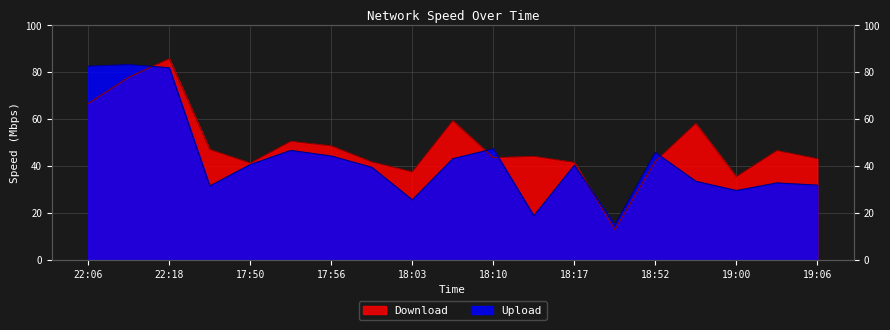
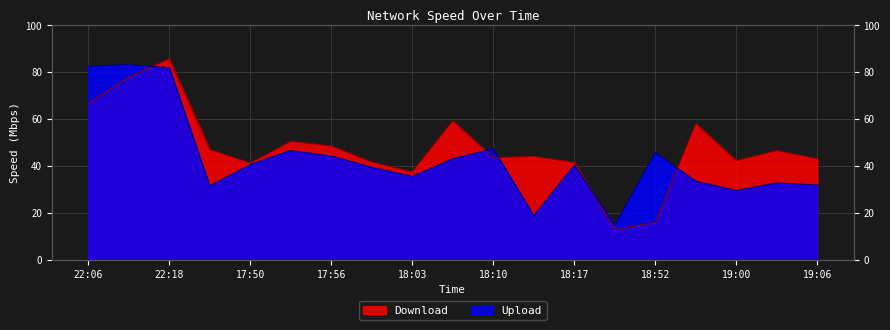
Upload, 18:03: 26 -> 36
Download, 18:52: 42 -> 16
Download, 19:00: 35 -> 42
